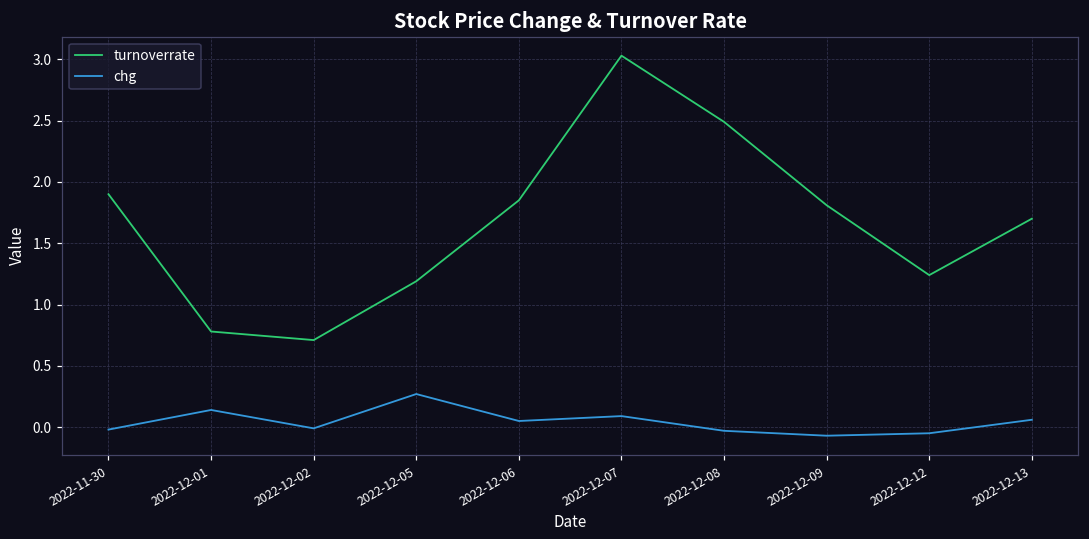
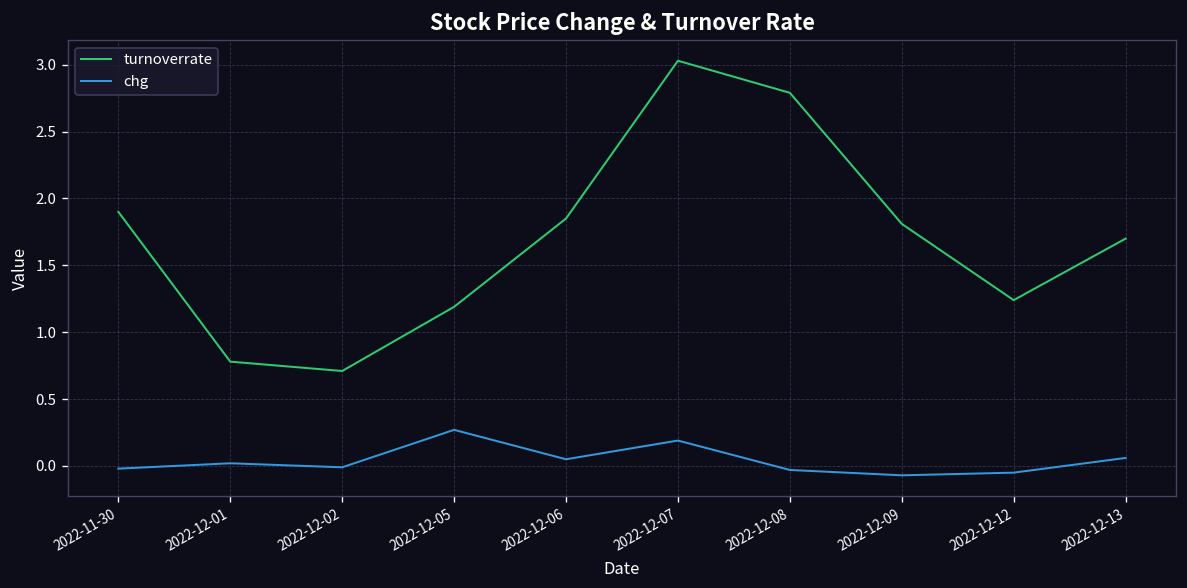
chg, 2022-12-01: 0.14 -> 0.02
chg, 2022-12-07: 0.09 -> 0.19
turnoverrate, 2022-12-08: 2.49 -> 2.79
